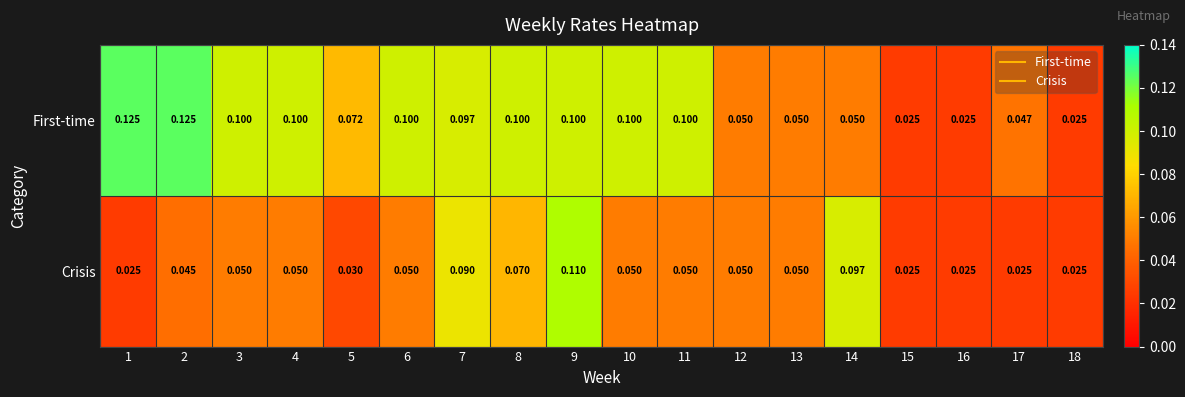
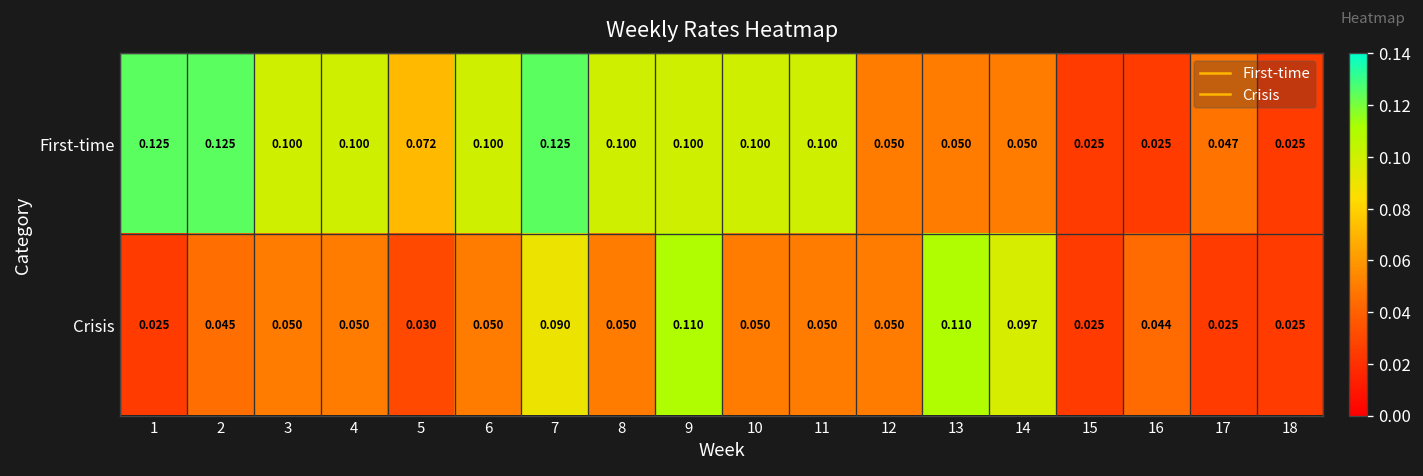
First-time, 7: 0.097 -> 0.125
Crisis, 8: 0.070 -> 0.050
Crisis, 13: 0.050 -> 0.110
Crisis, 16: 0.025 -> 0.044
